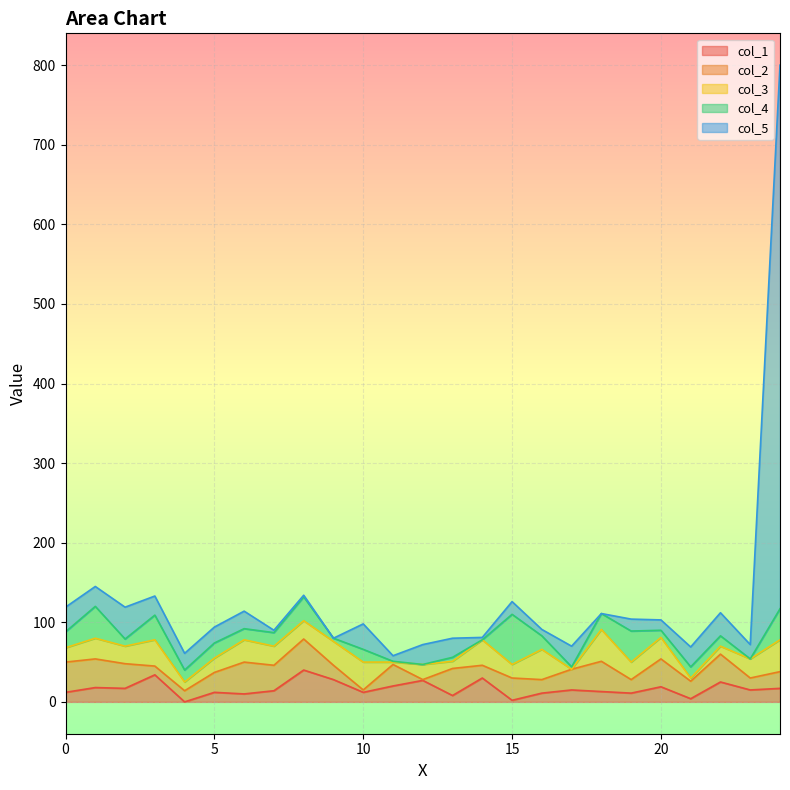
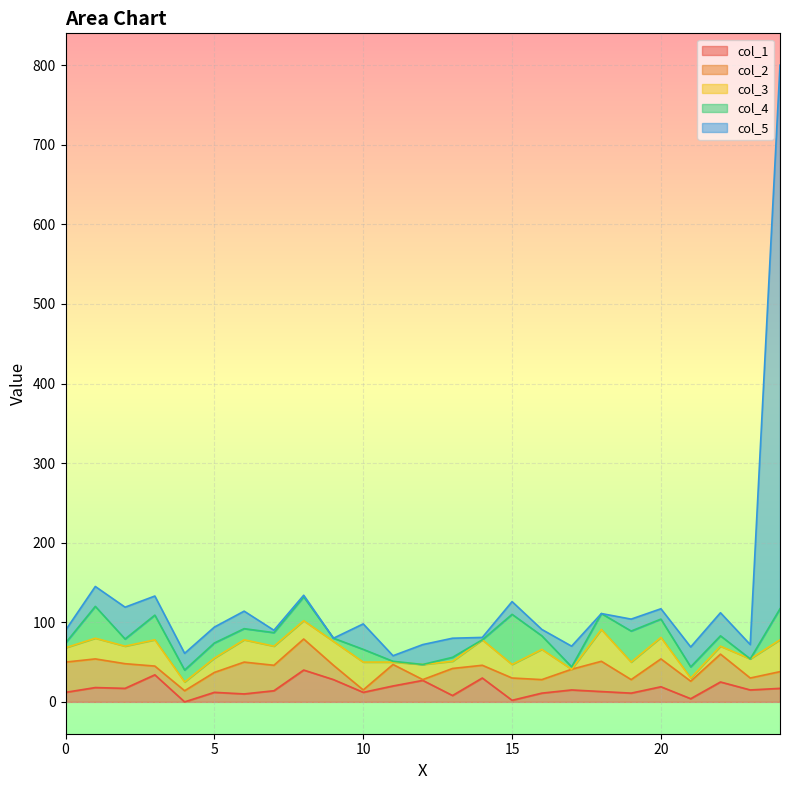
col_4, 0: 20 -> 10
col_5, 0: 30 -> 20
col_4, 20: 10 -> 20
